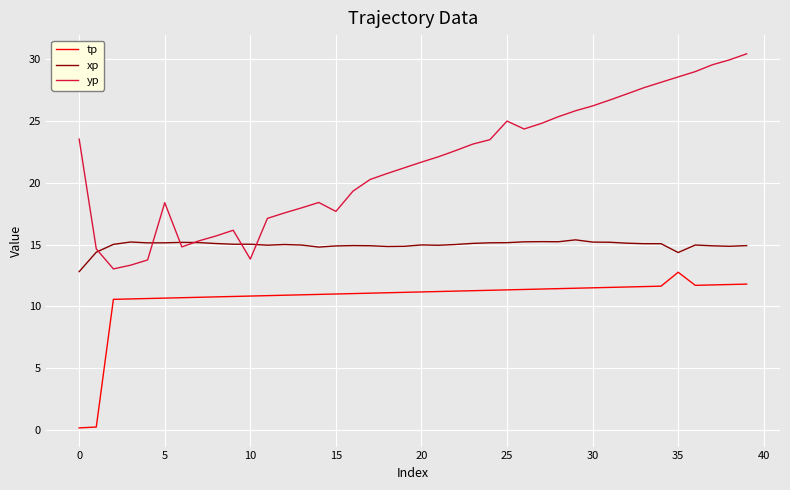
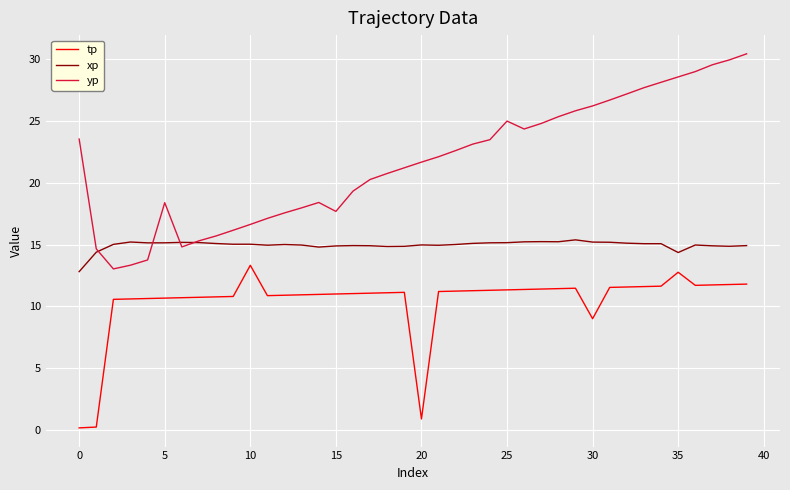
tp, 10: 10.8 -> 13.3
yp, 10: 13.8 -> 16.6
tp, 20: 11.2 -> 0.9
tp, 30: 11.5 -> 9.0
